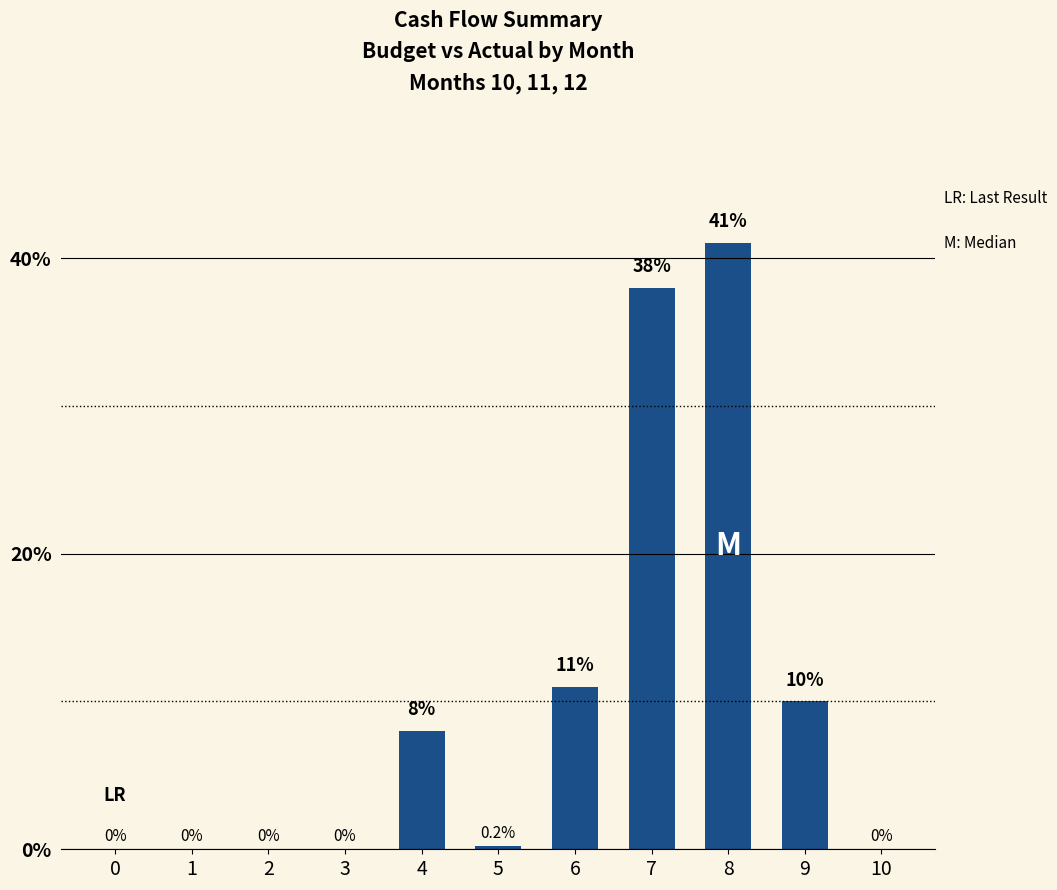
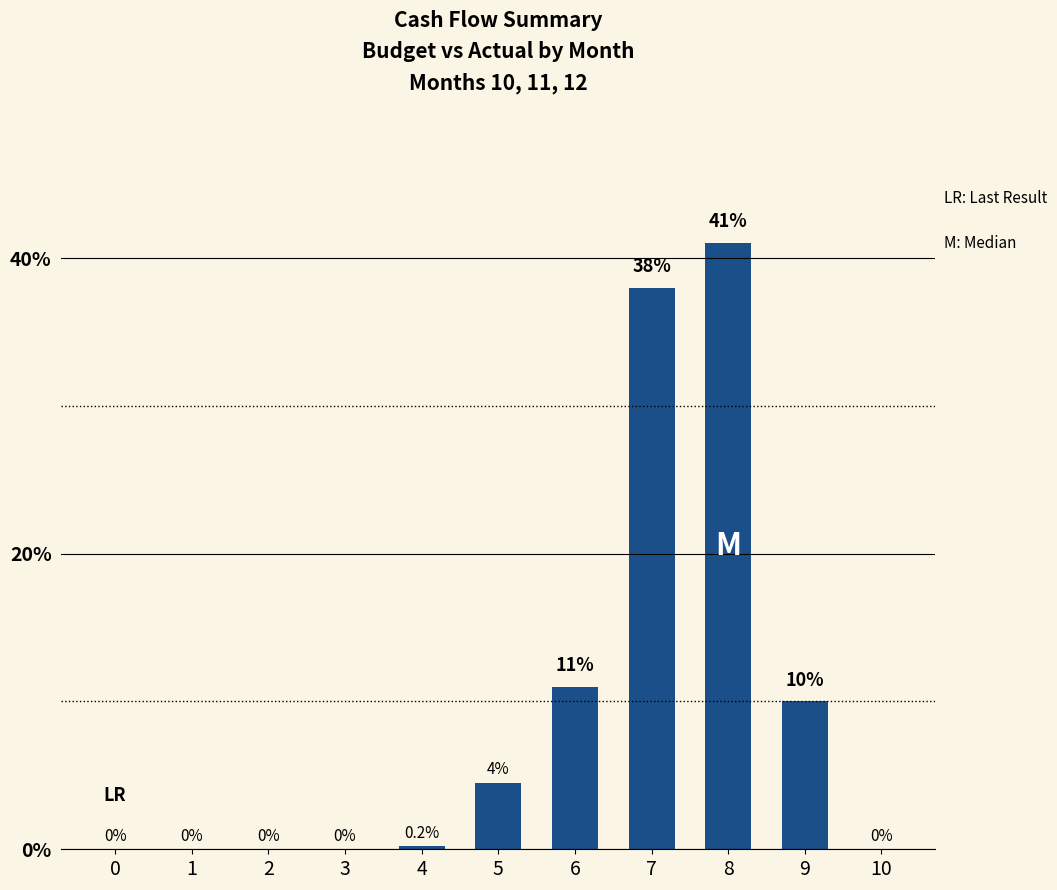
4: 8% -> 0.2%
5: 0.2% -> 4%
